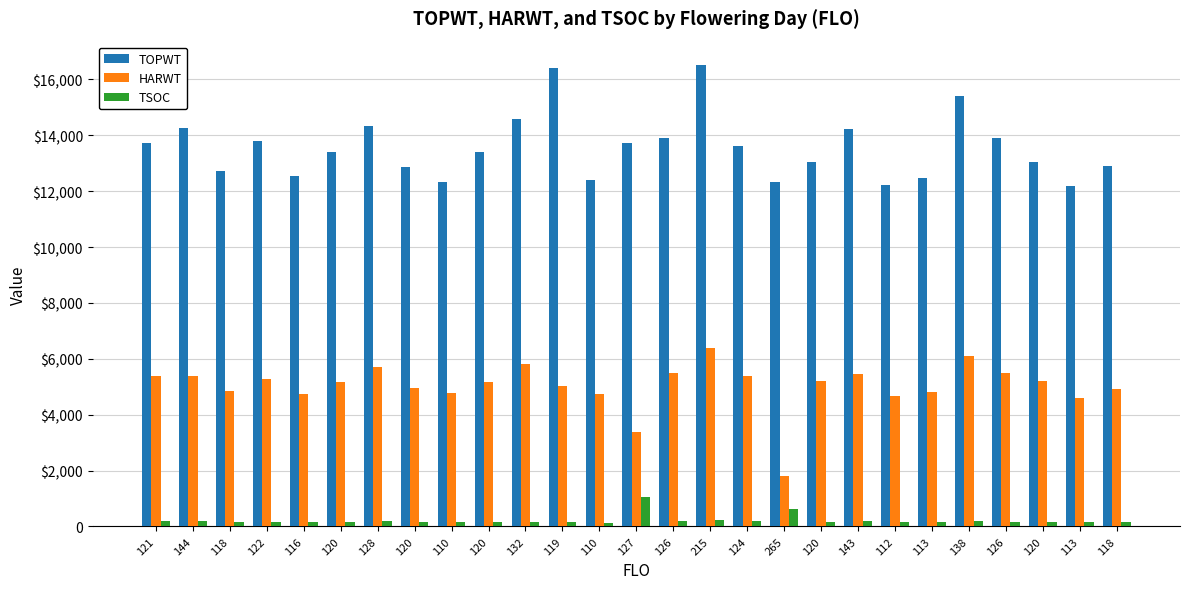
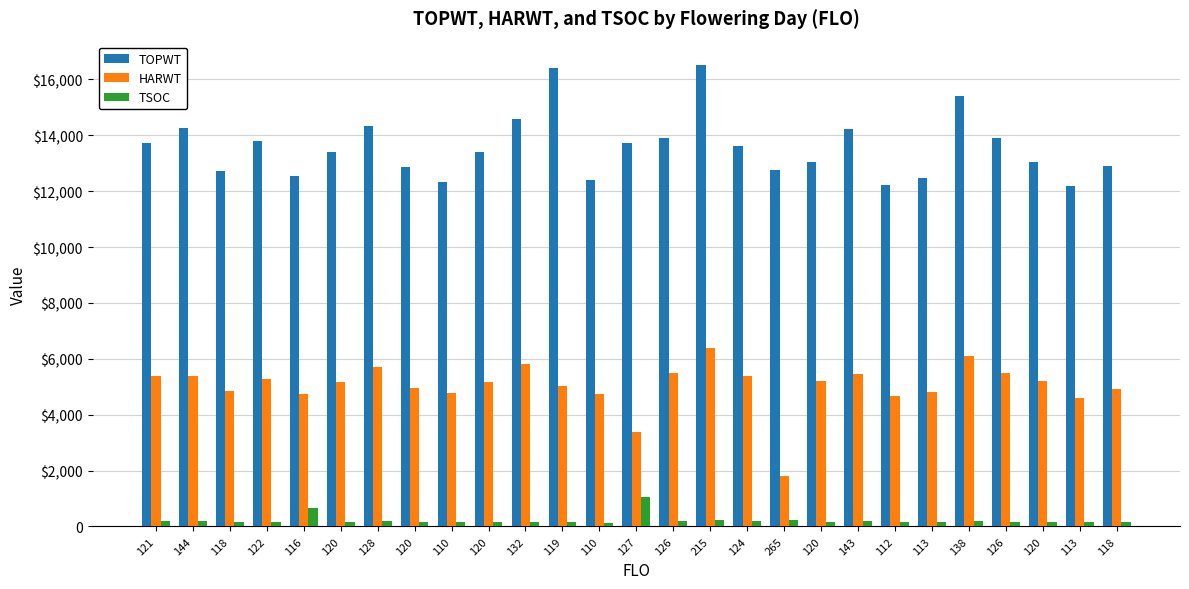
TSOC, 116: $200 -> $700
TOPWT, 265: $12,300 -> $12,700
TSOC, 265: $600 -> $200
